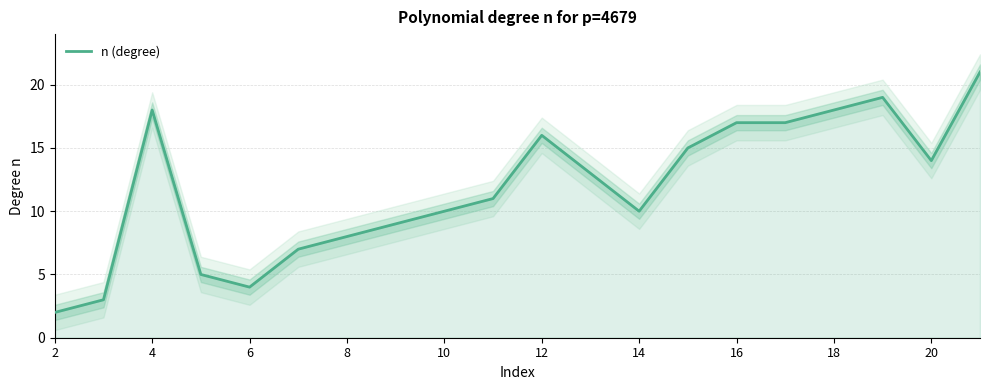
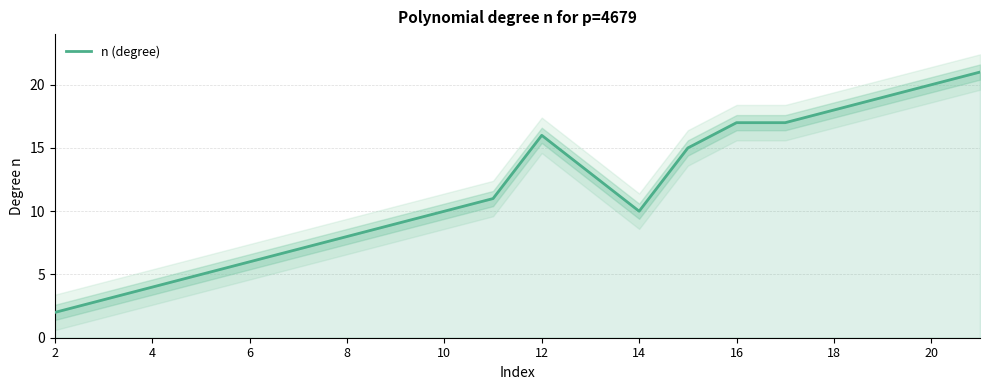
n (degree), 4: 18 -> 4
n (degree), 6: 4 -> 6
n (degree), 20: 14 -> 20
